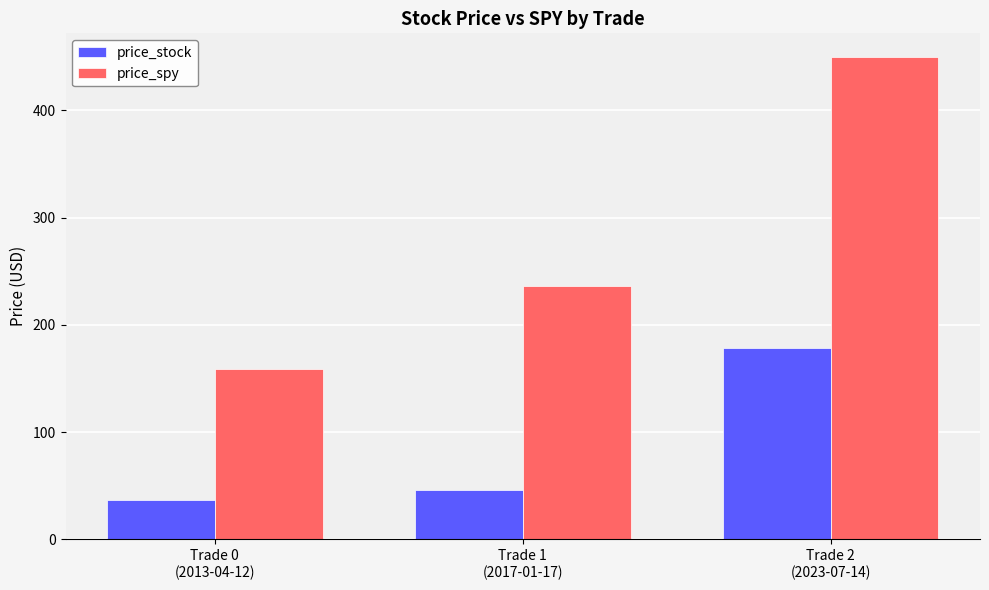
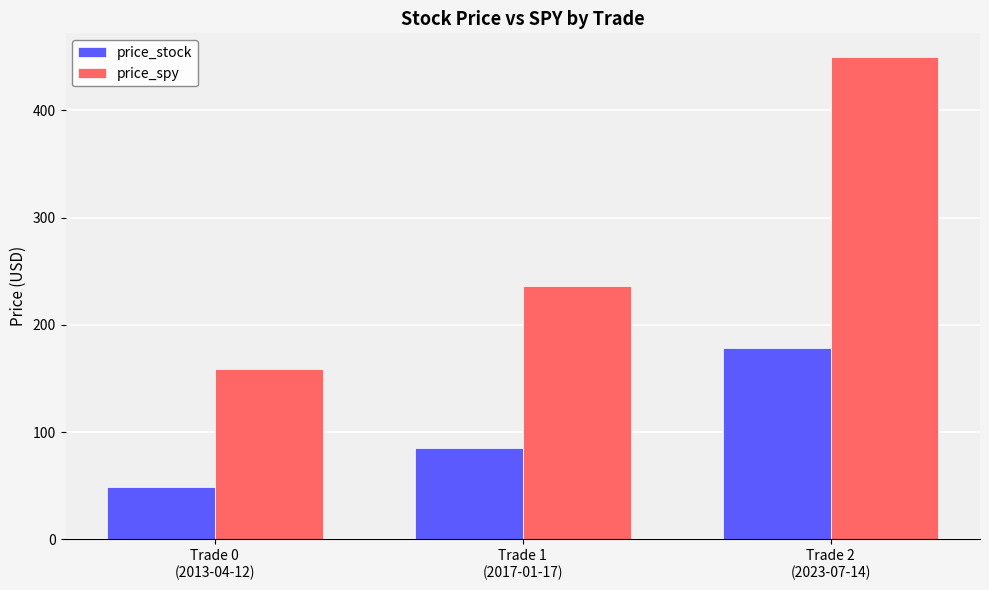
price_stock, Trade 0 (2013-04-12): 37 -> 49
price_stock, Trade 1 (2017-01-17): 46 -> 85
